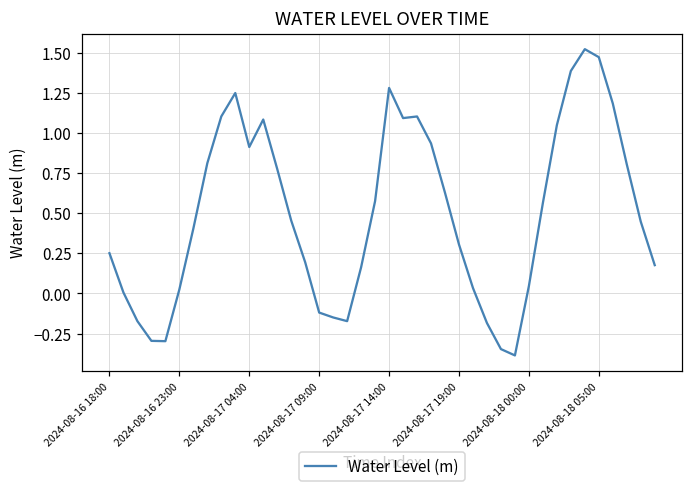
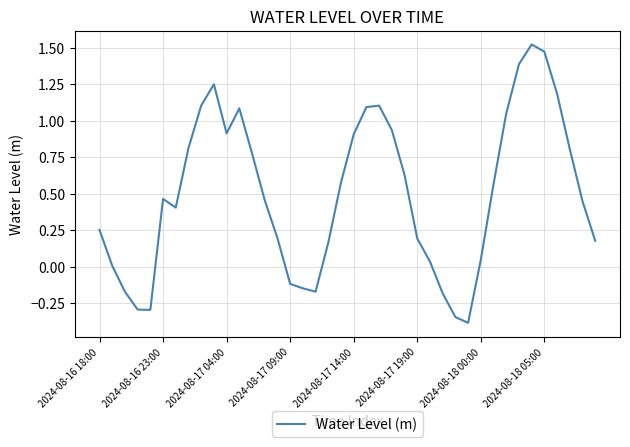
2024-08-16 23:00: 0.03 -> 0.46
2024-08-17 14:00: 1.28 -> 0.91
2024-08-17 19:00: 0.31 -> 0.19
